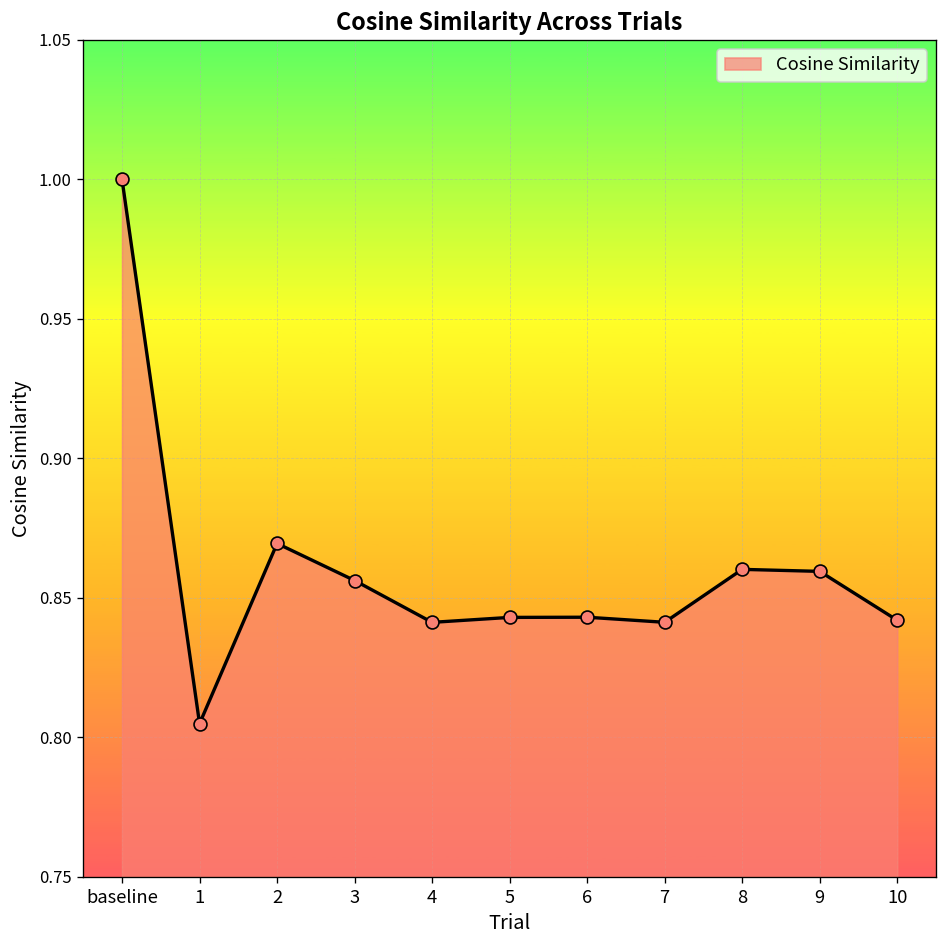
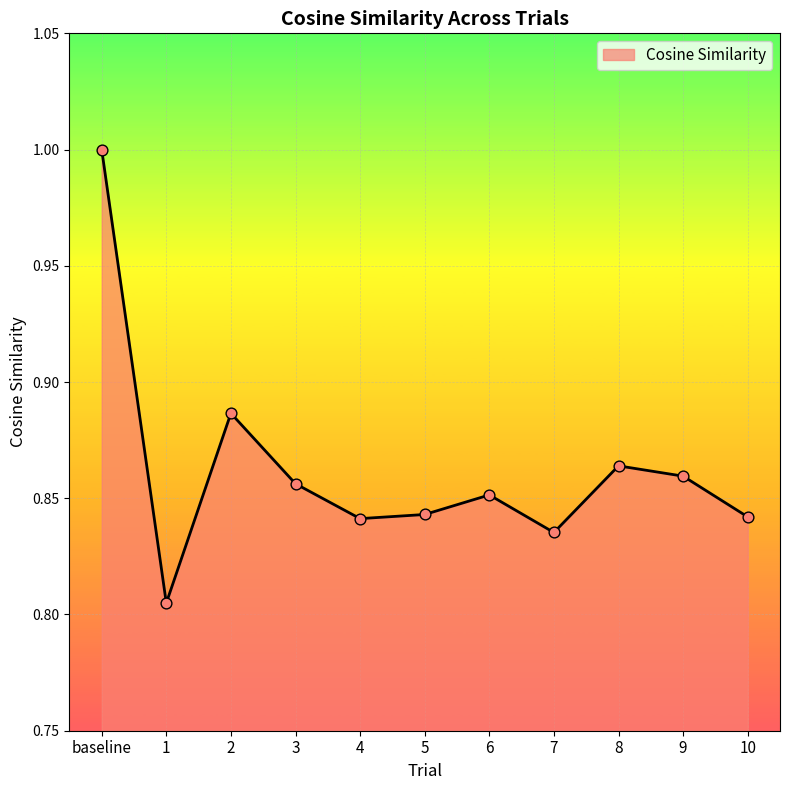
2: 0.870 -> 0.887
6: 0.843 -> 0.851
7: 0.841 -> 0.835
8: 0.860 -> 0.864
